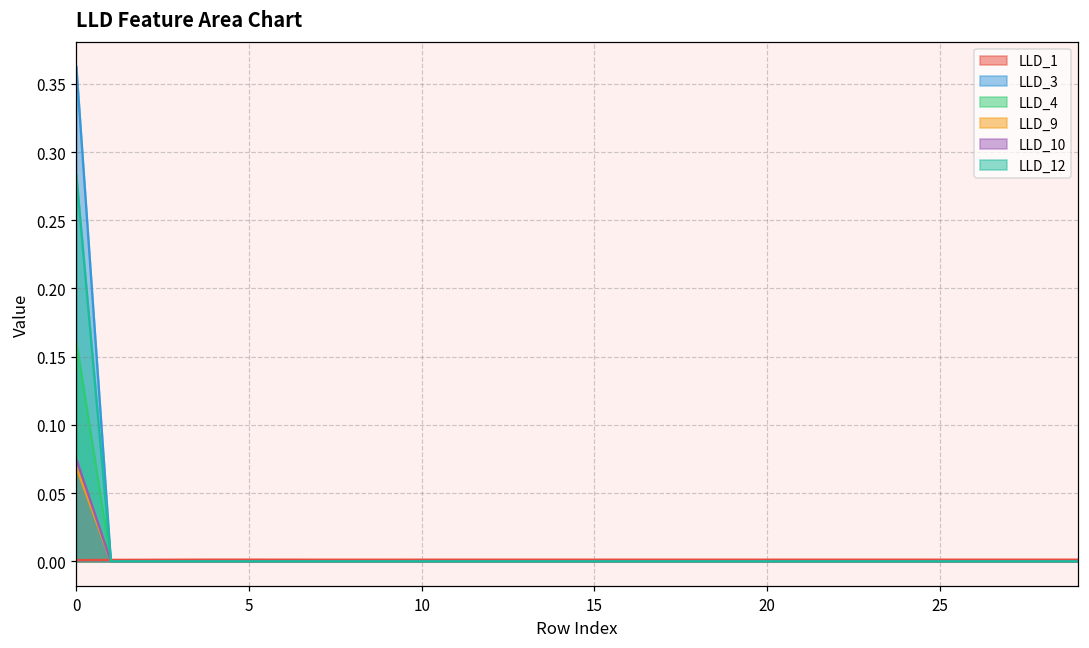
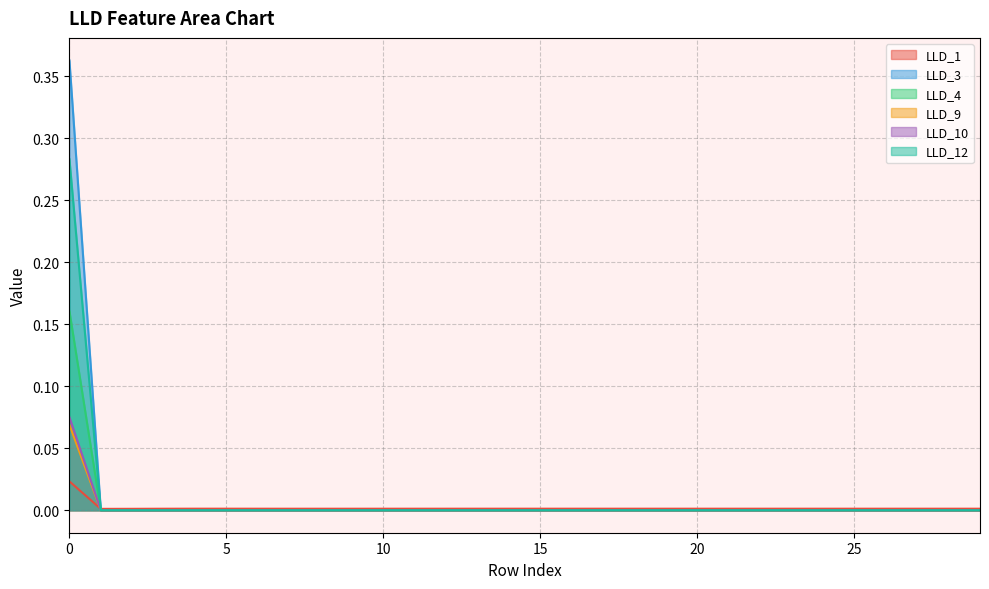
LLD_1, 0: 0.001 -> 0.023
